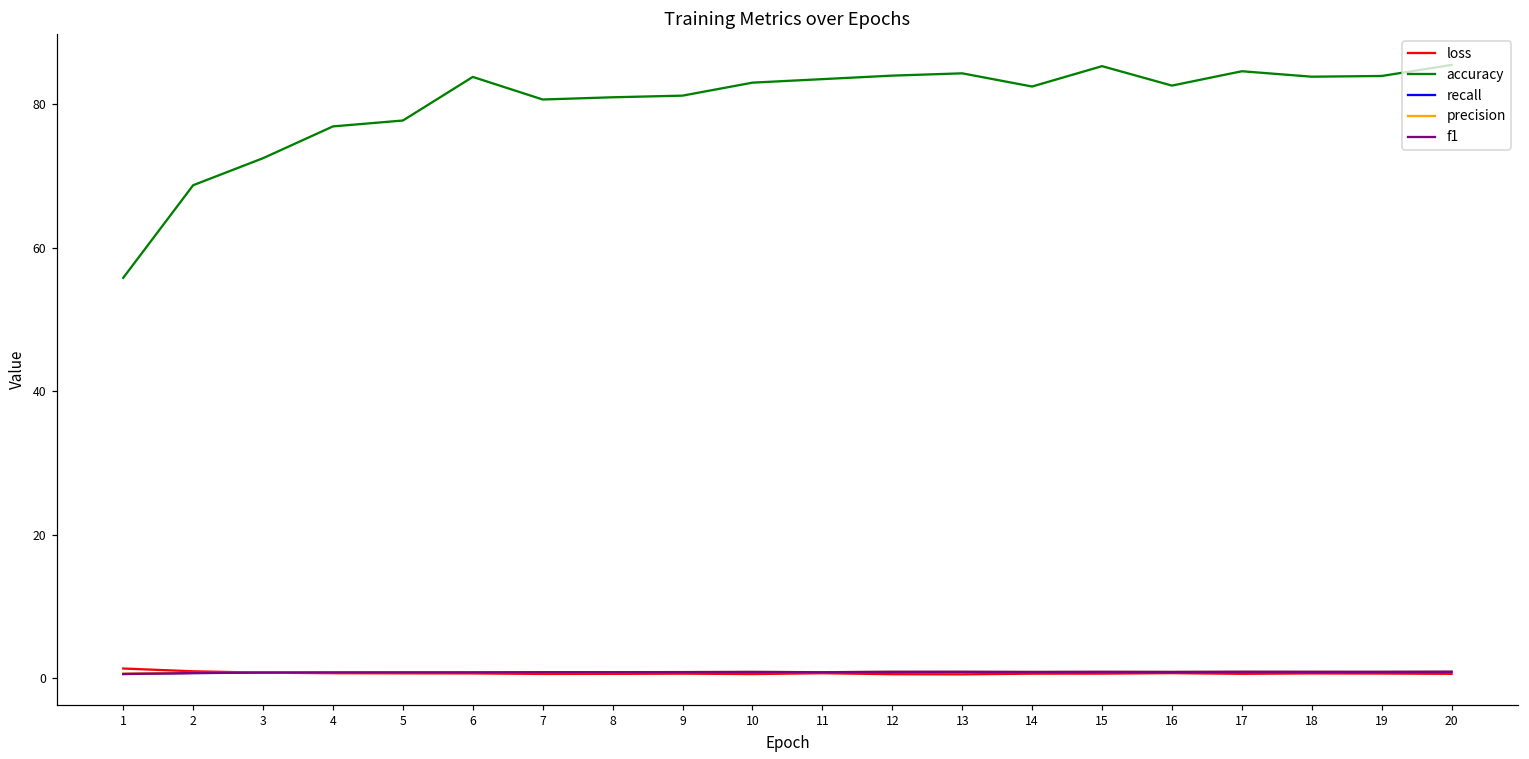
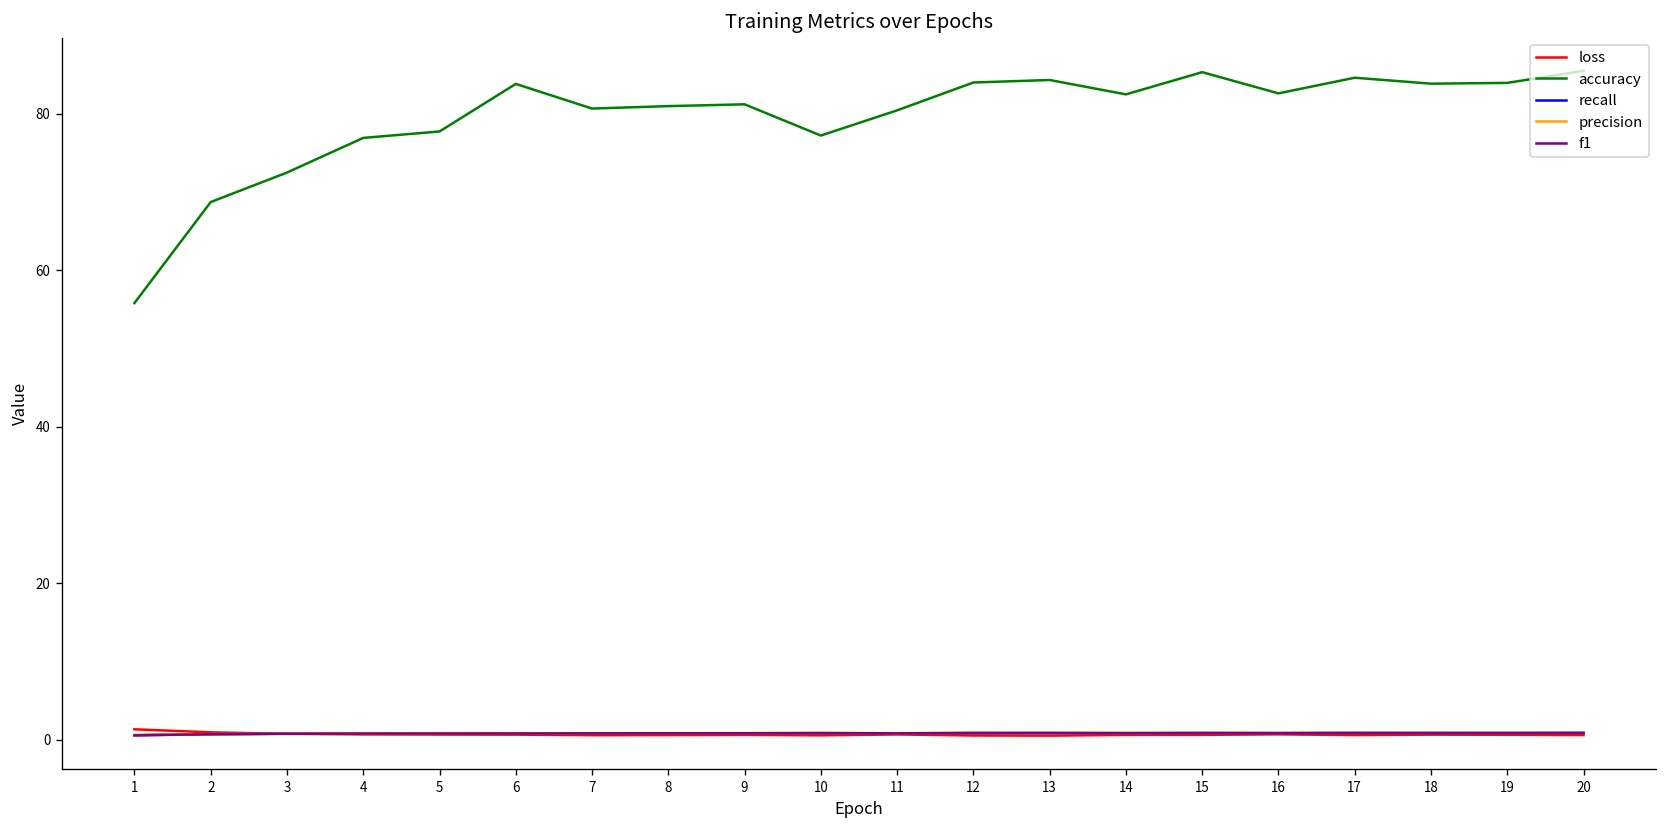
accuracy, 10: 83 -> 77
accuracy, 11: 83 -> 80
